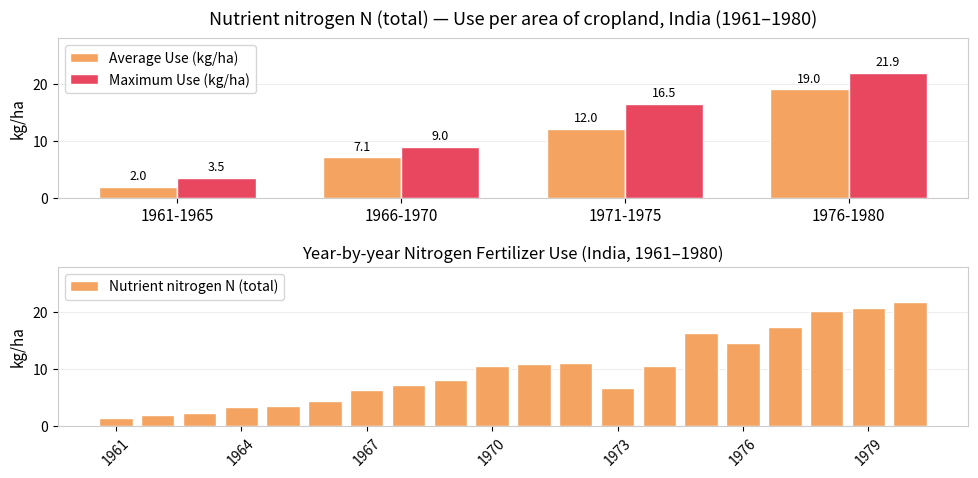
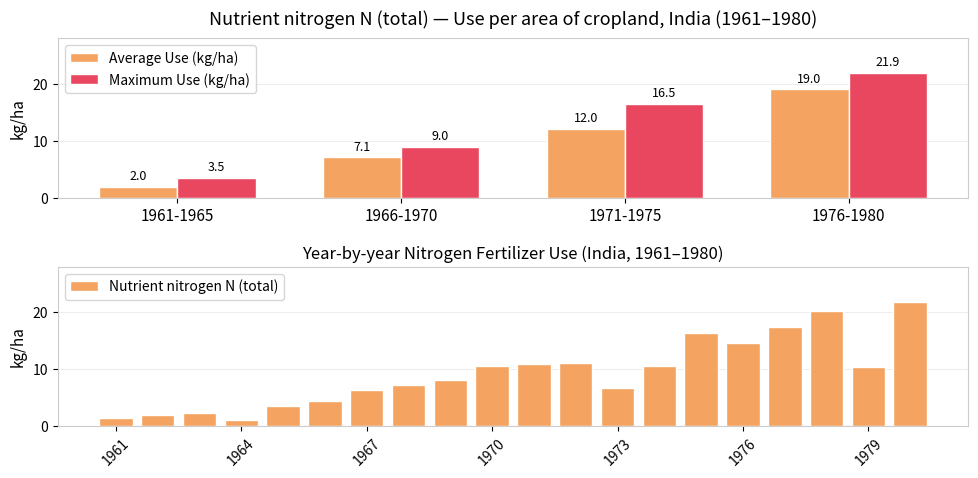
Year-by-year Nitrogen Fertilizer Use (India, 1961–1980), 1964: 3 -> 1
Year-by-year Nitrogen Fertilizer Use (India, 1961–1980), 1979: 21 -> 10
